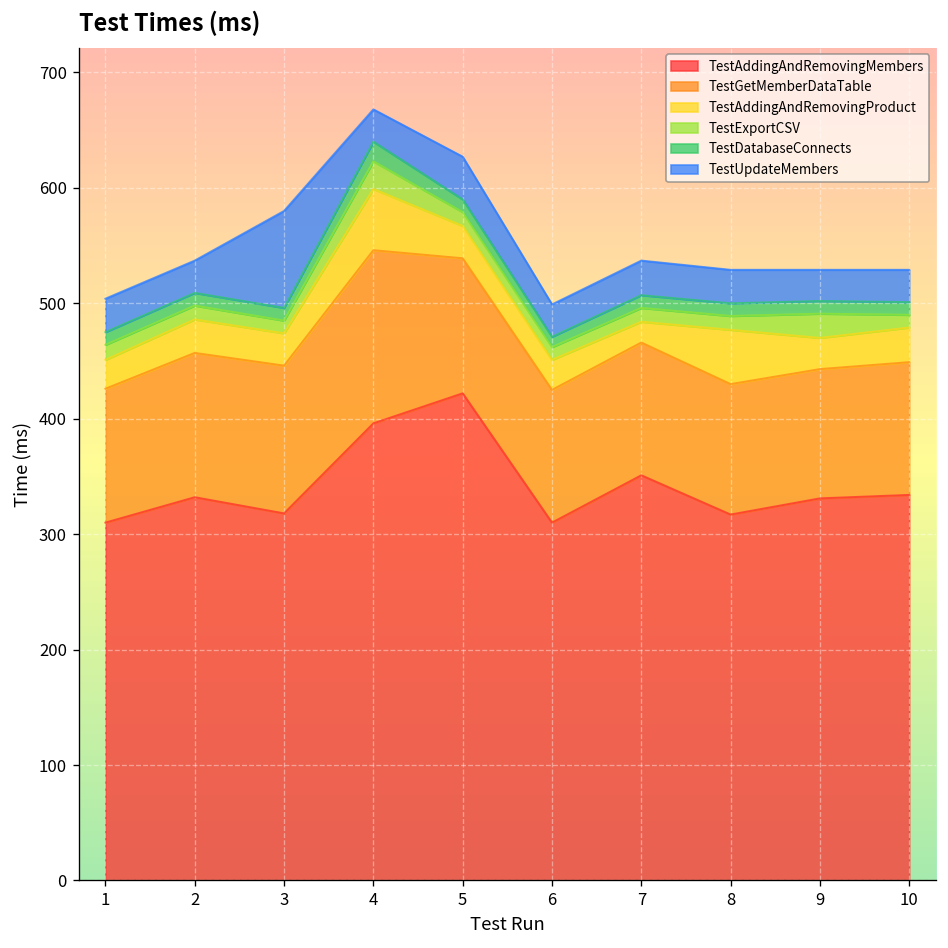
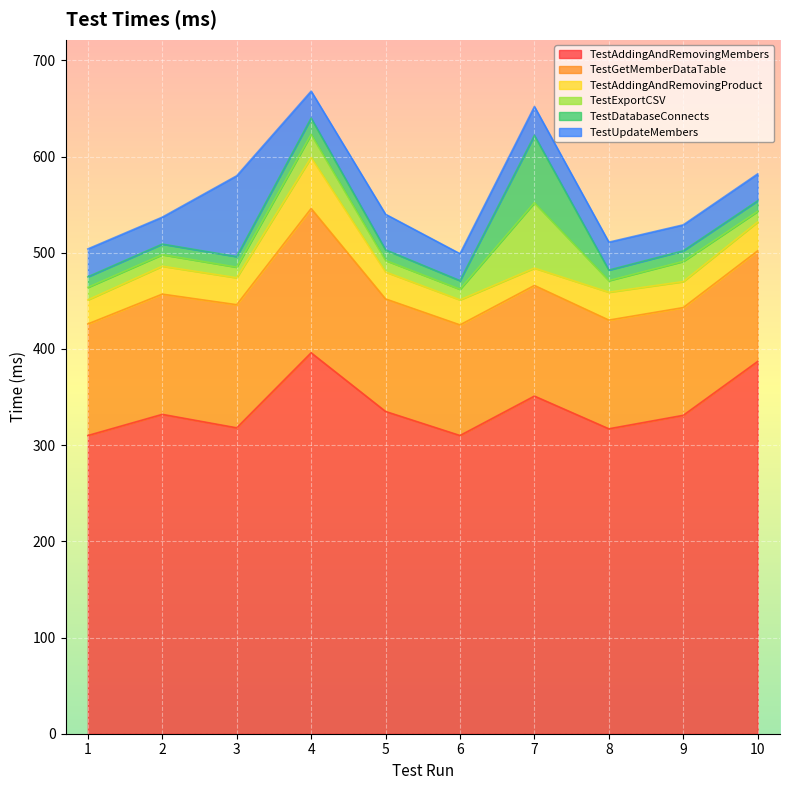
TestAddingAndRemovingMembers, 5: 420 -> 340
TestExportCSV, 7: 10 -> 70
TestDatabaseConnects, 7: 10 -> 70
TestAddingAndRemovingProduct, 8: 50 -> 30
TestAddingAndRemovingMembers, 10: 330 -> 390
